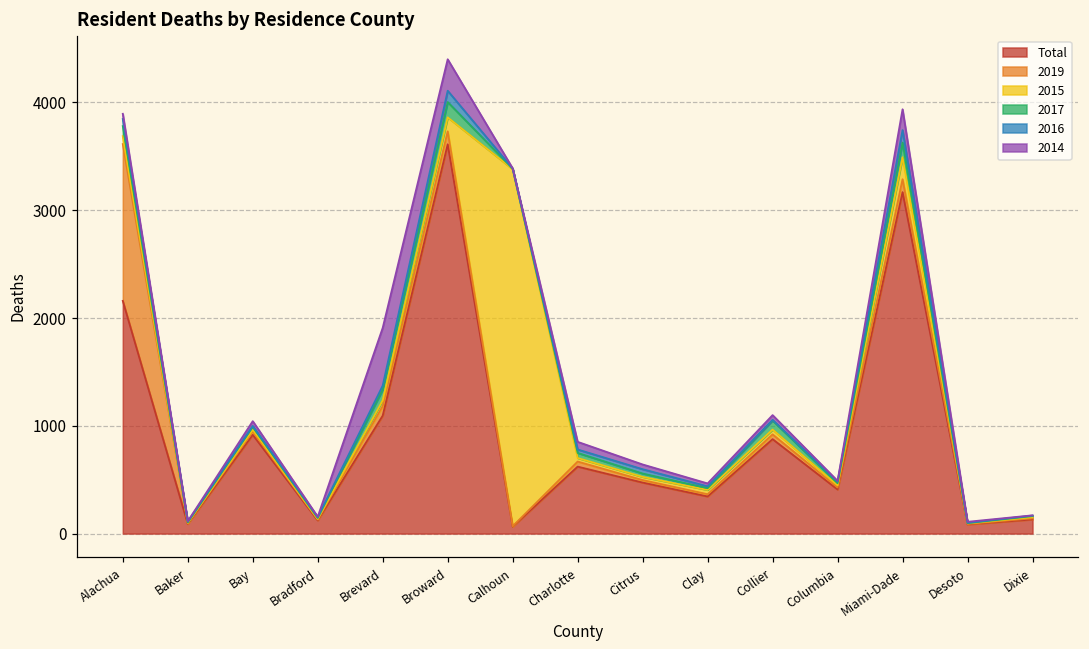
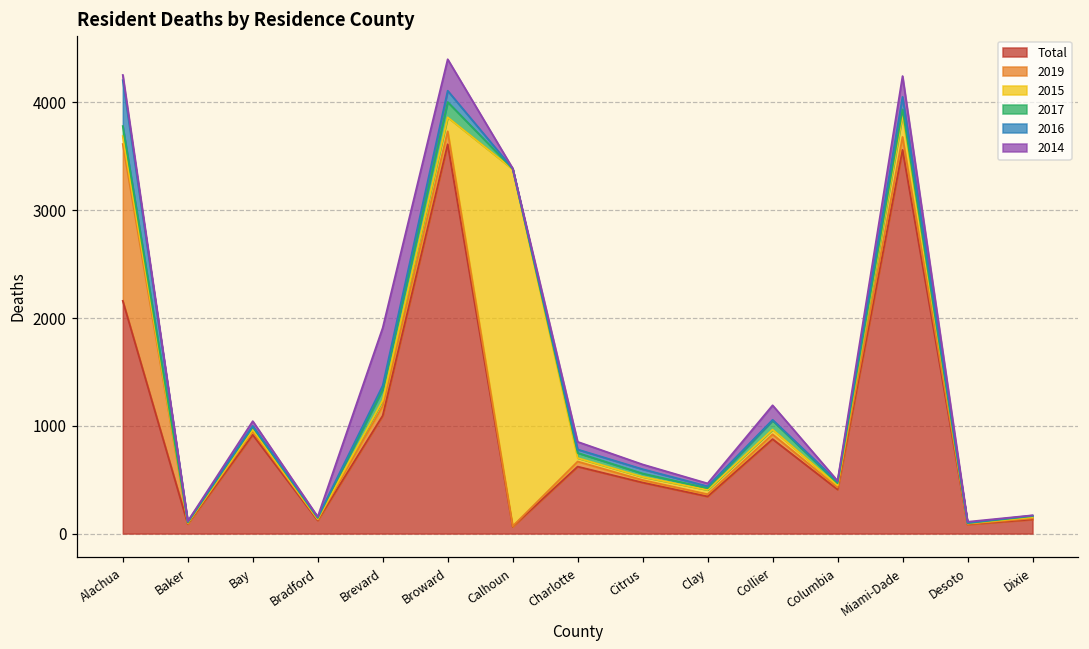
2016, Alachua: 100 -> 400
2014, Collier: 0 -> 100
Total, Miami-Dade: 3200 -> 3600
2017, Miami-Dade: 140 -> 50
